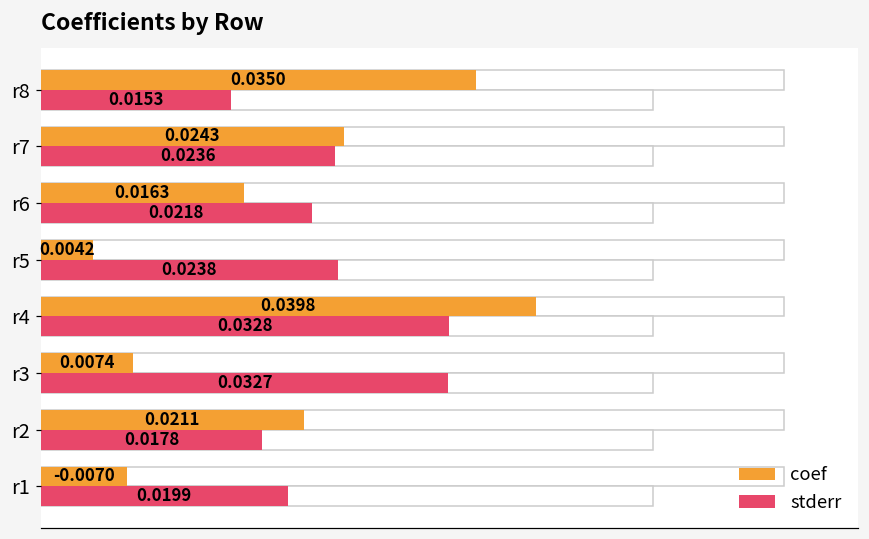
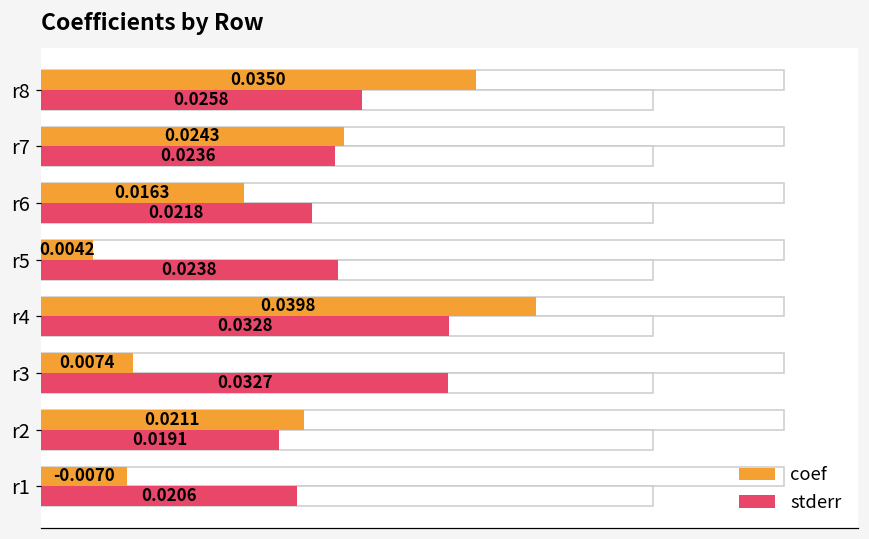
stderr, r8: 0.0153 -> 0.0258
stderr, r2: 0.0178 -> 0.0191
stderr, r1: 0.0199 -> 0.0206
